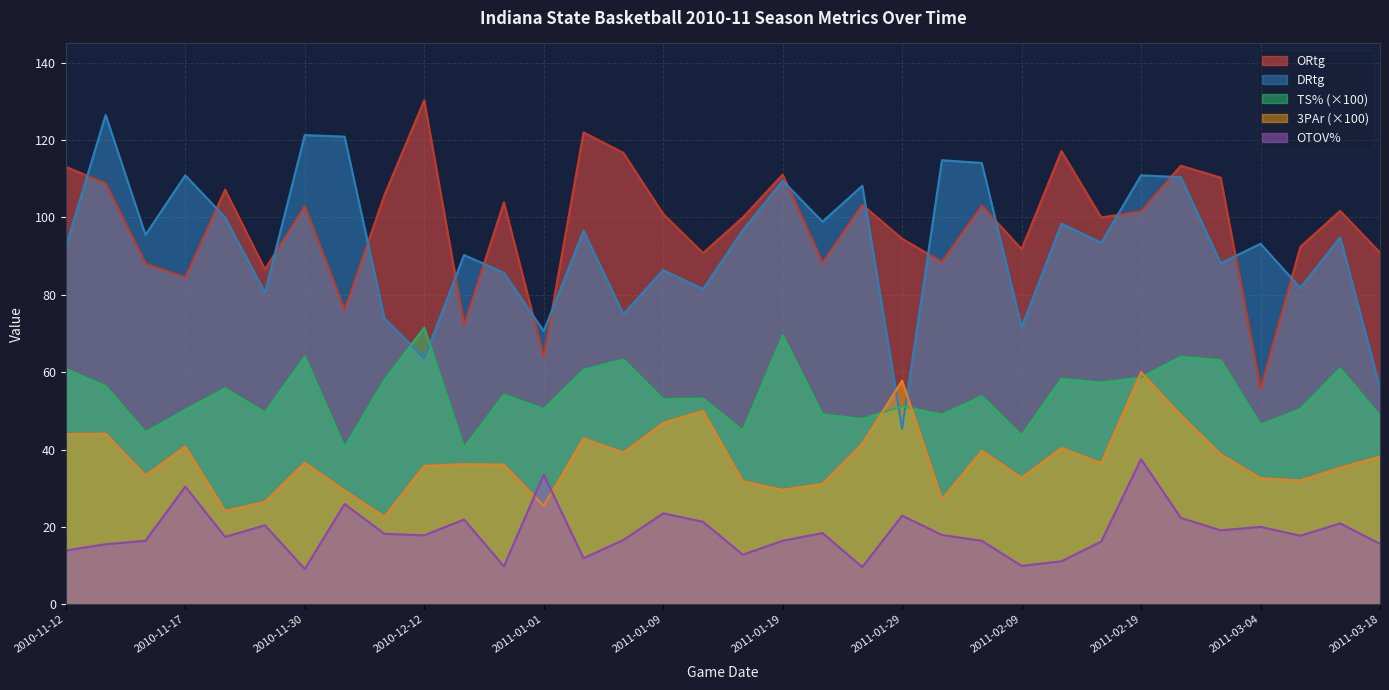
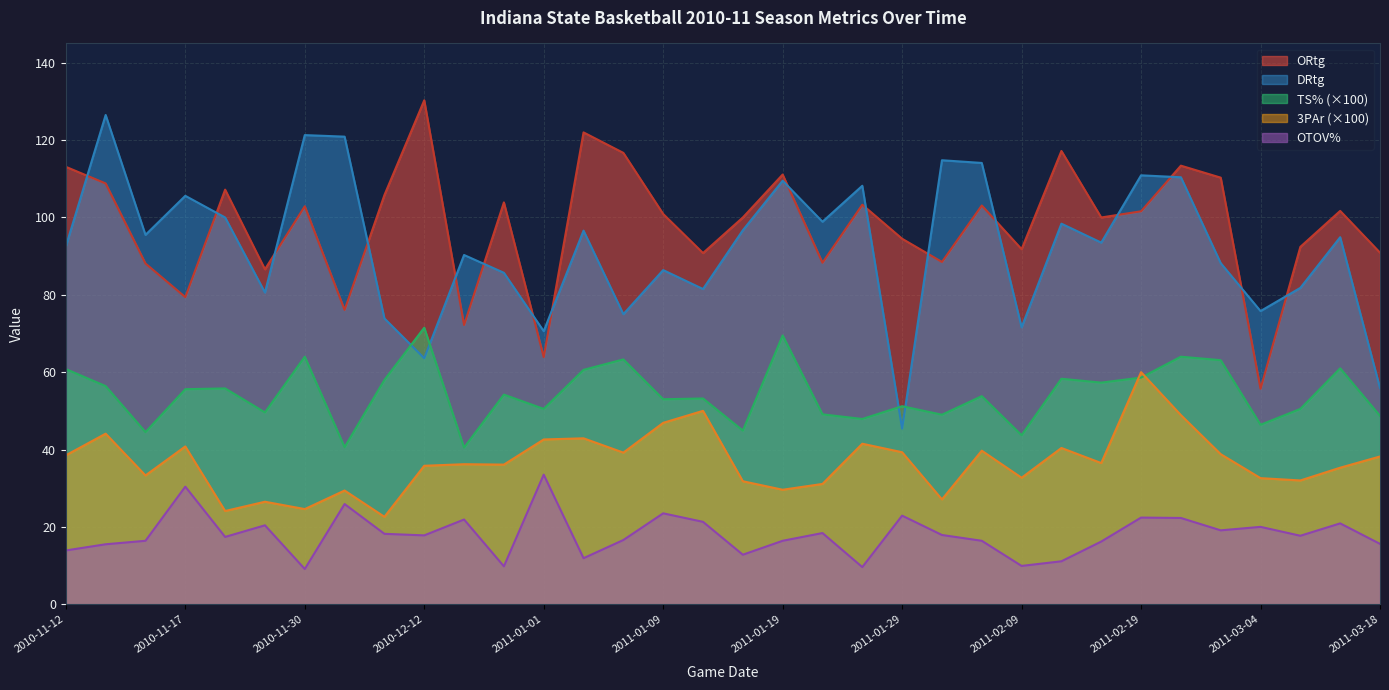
3PAr (×100), 2010-11-12: 44 -> 39
ORtg, 2010-11-17: 85 -> 79
DRtg, 2010-11-17: 111 -> 106
TS% (×100), 2010-11-17: 50 -> 56
3PAr (×100), 2010-11-30: 37 -> 25
3PAr (×100), 2011-01-01: 25 -> 43
3PAr (×100), 2011-01-29: 58 -> 39
OTOV%, 2011-02-19: 38 -> 22
DRtg, 2011-03-04: 93 -> 76
